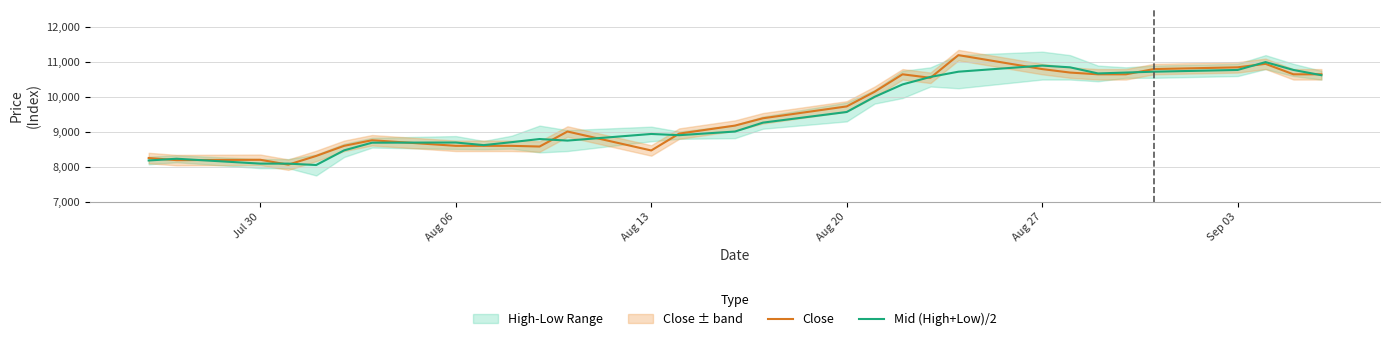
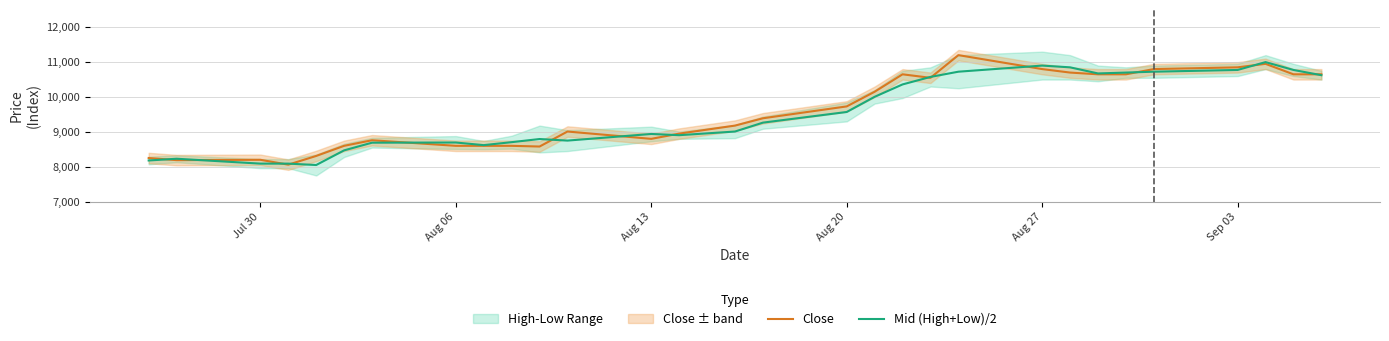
Close, Aug 13: 8,500 -> 8,800
